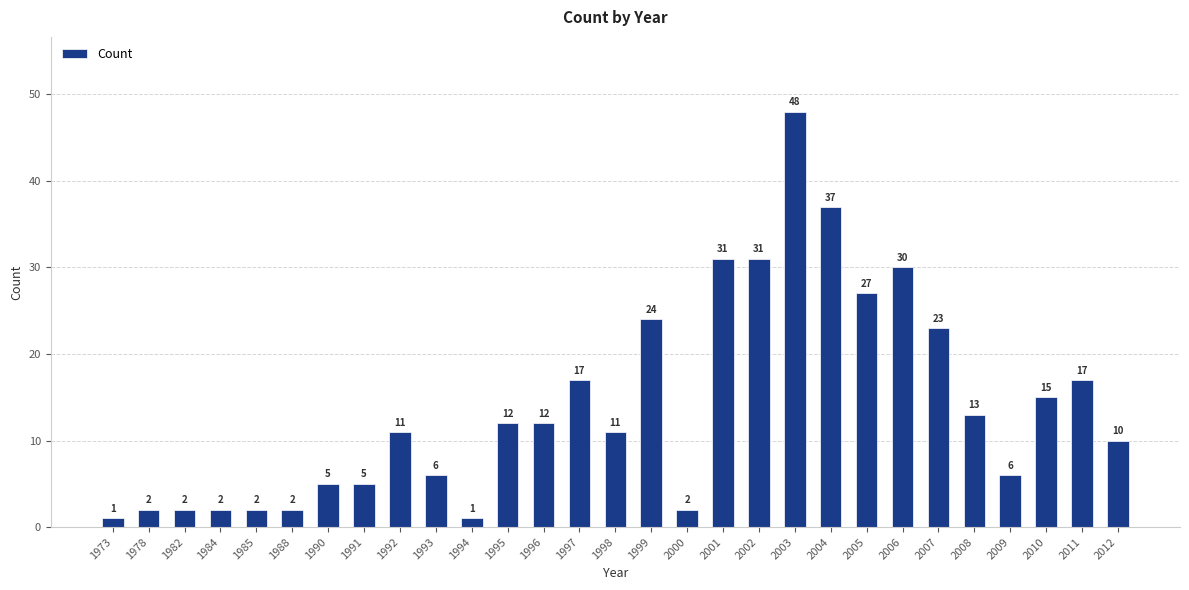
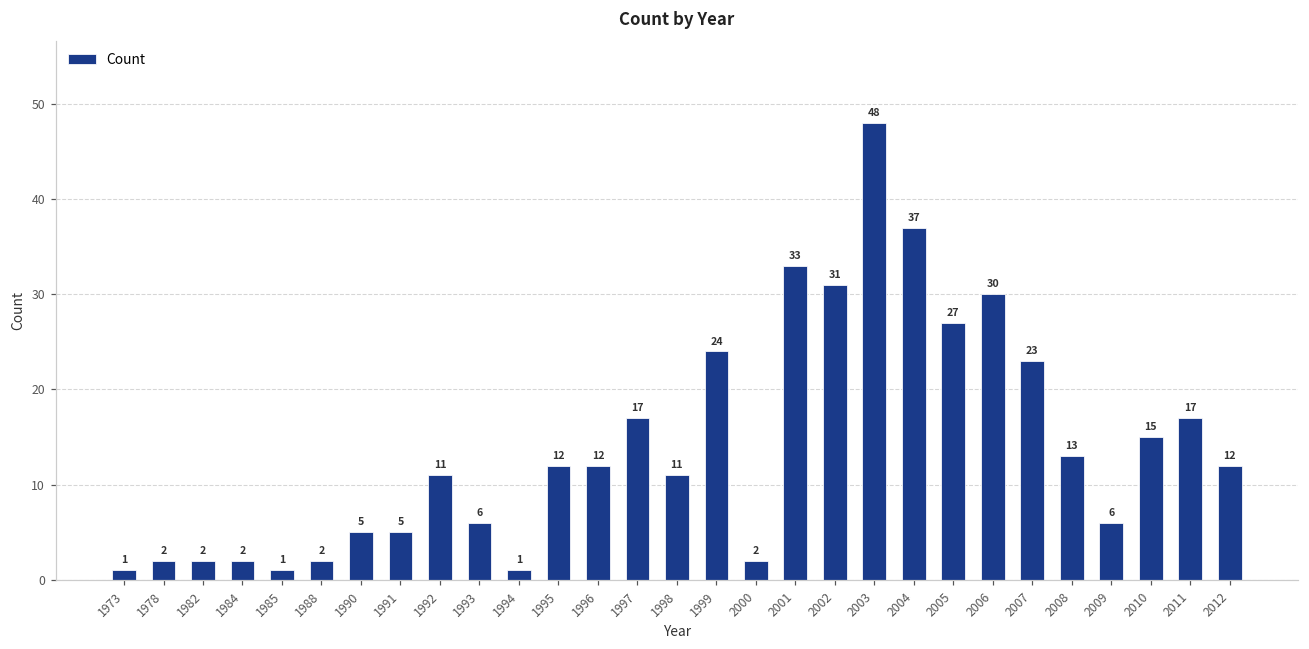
1985: 2 -> 1
2001: 31 -> 33
2012: 10 -> 12
